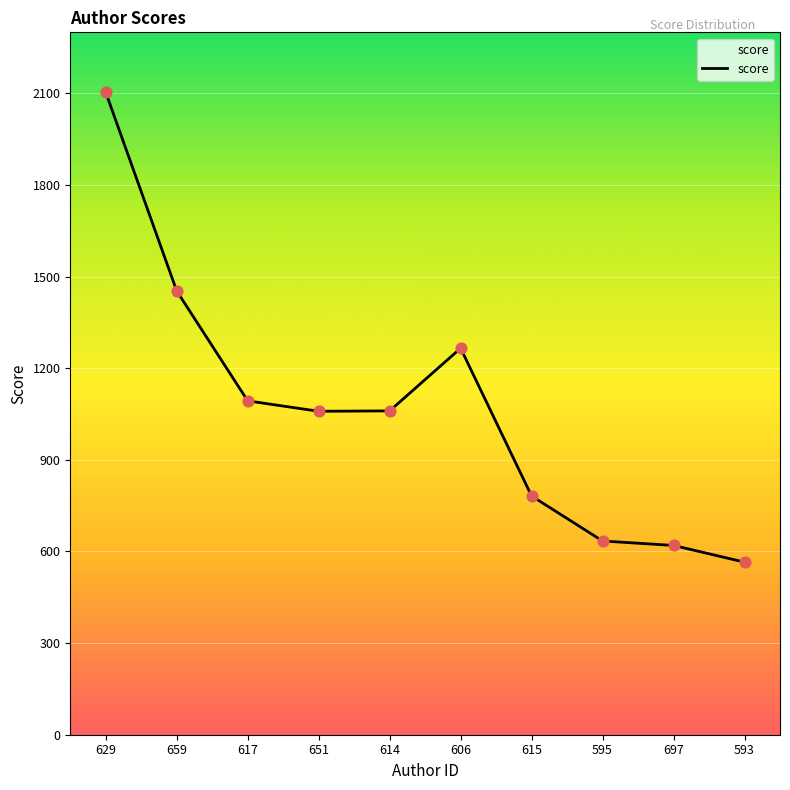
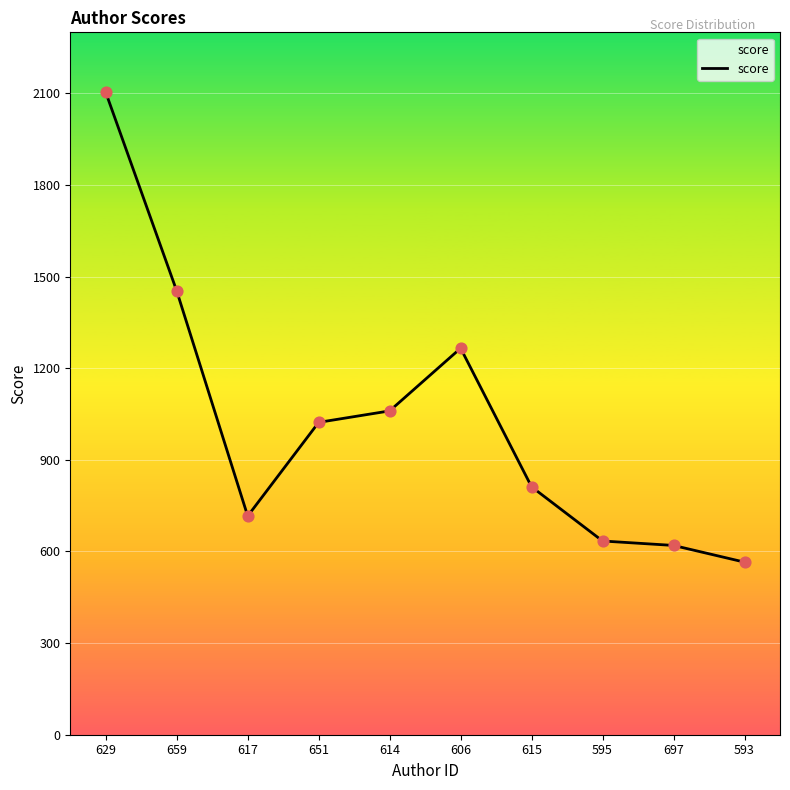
617: 1090 -> 720
651: 1060 -> 1020
615: 780 -> 810
